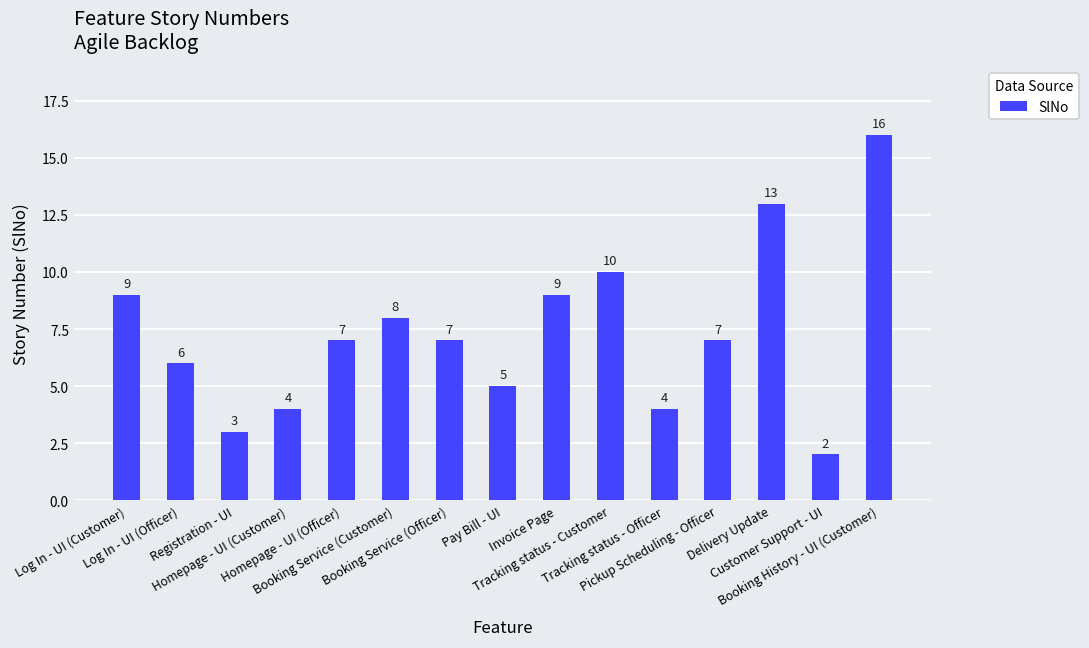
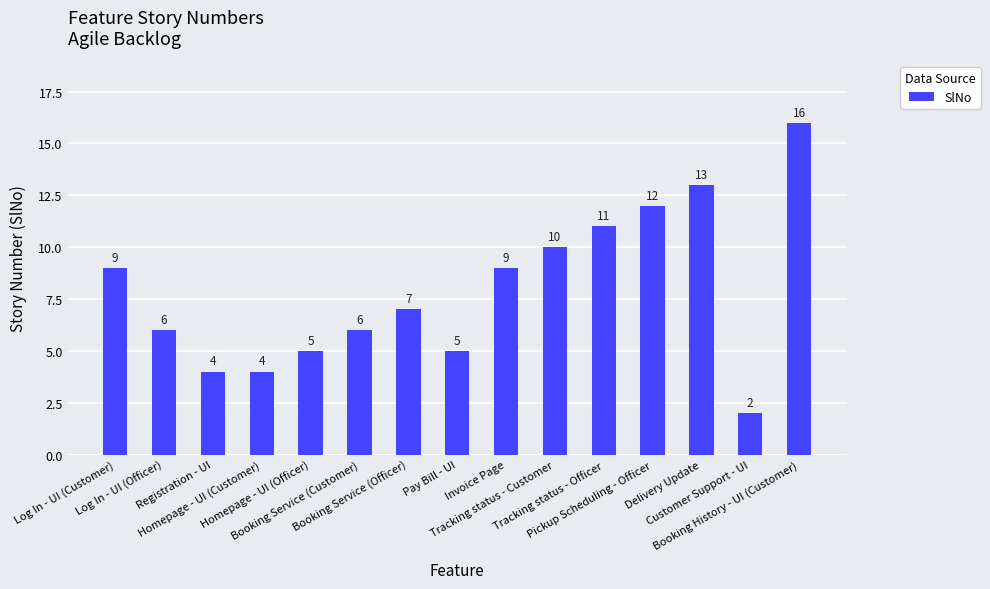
Registration - UI: 3 -> 4
Homepage - UI (Officer): 7 -> 5
Booking Service (Customer): 8 -> 6
Tracking status - Officer: 4 -> 11
Pickup Scheduling - Officer: 7 -> 12
